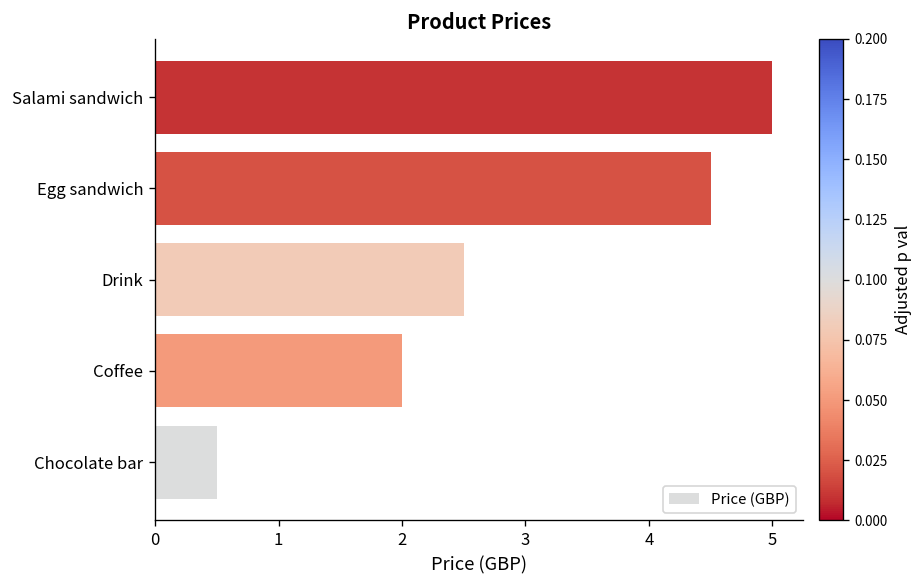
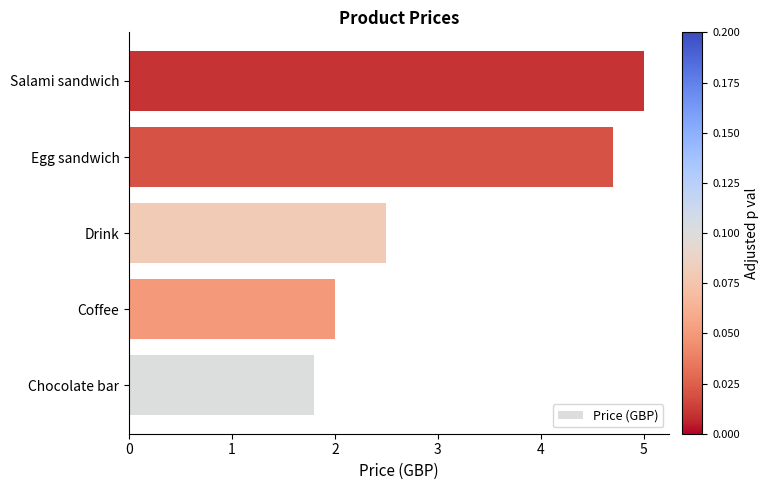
Egg sandwich: 4.5 -> 4.7
Chocolate bar: 0.5 -> 1.8
